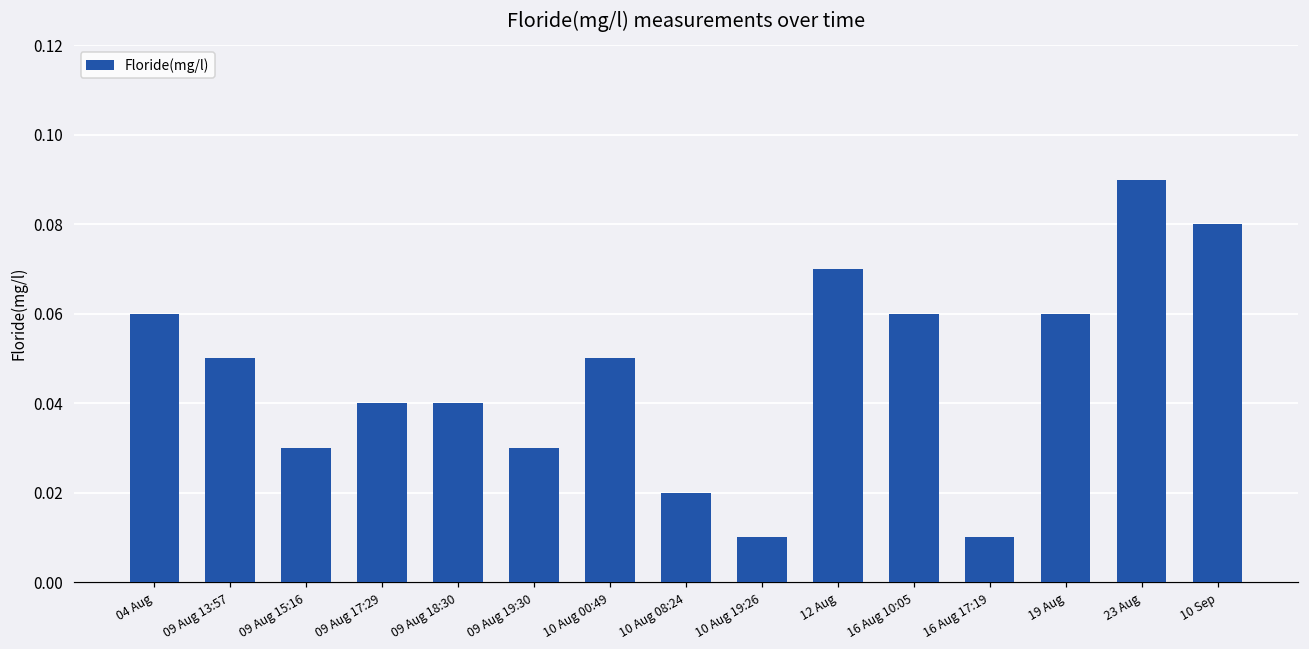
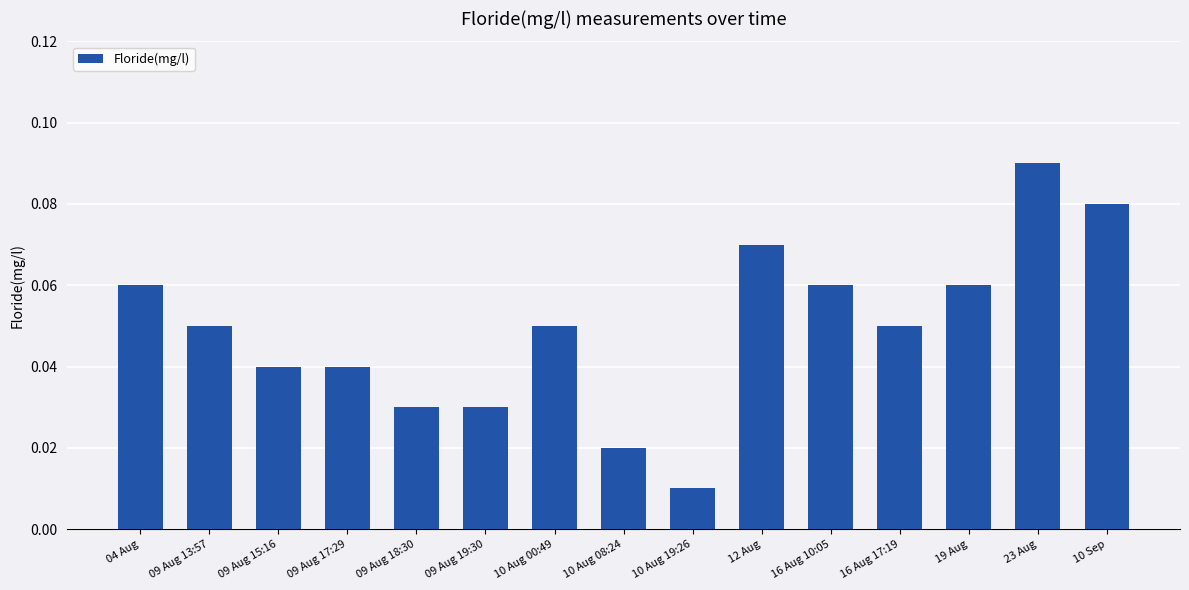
09 Aug 15:16: 0.03 -> 0.04
09 Aug 18:30: 0.04 -> 0.03
16 Aug 17:19: 0.01 -> 0.05
